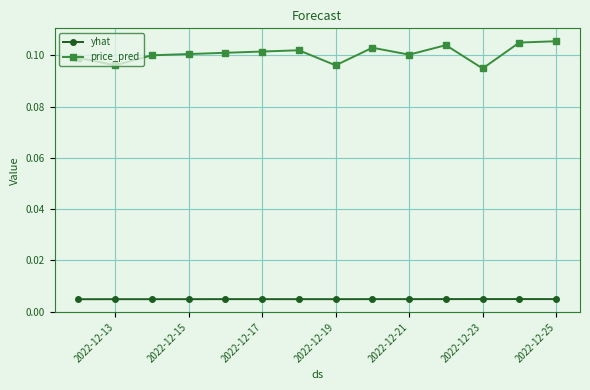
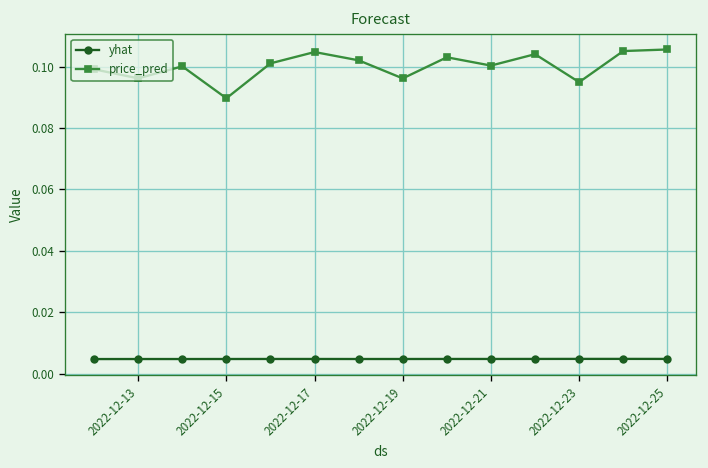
price_pred, 2022-12-15: 0.101 -> 0.090
price_pred, 2022-12-17: 0.102 -> 0.105
